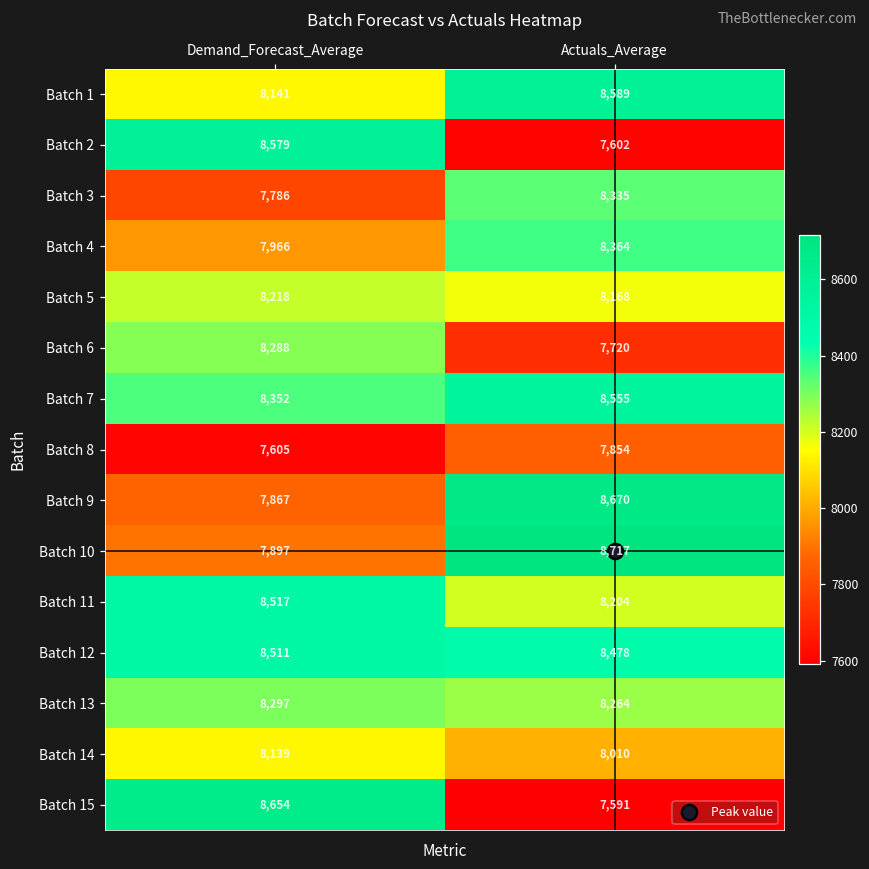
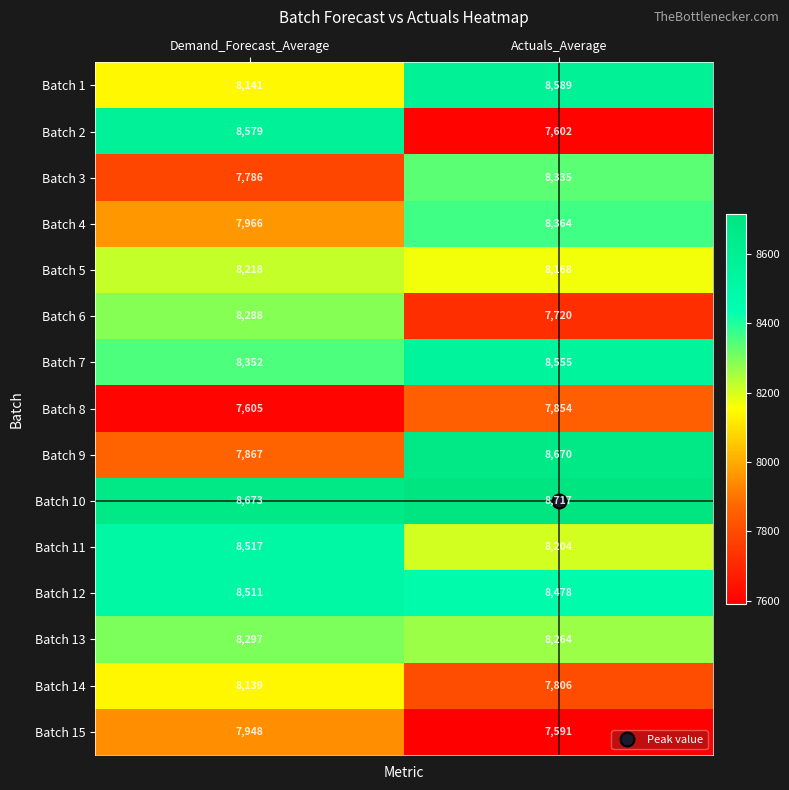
Batch 10, Demand_Forecast_Average: 7,897 -> 8,673
Batch 14, Actuals_Average: 8,010 -> 7,806
Batch 15, Demand_Forecast_Average: 8,654 -> 7,948
